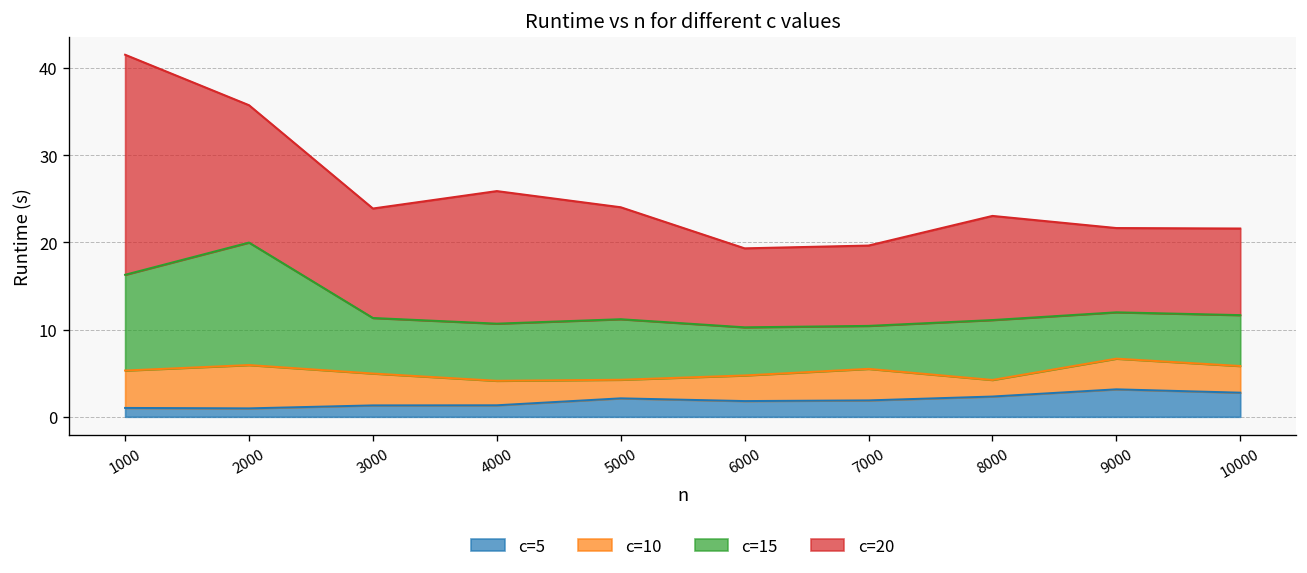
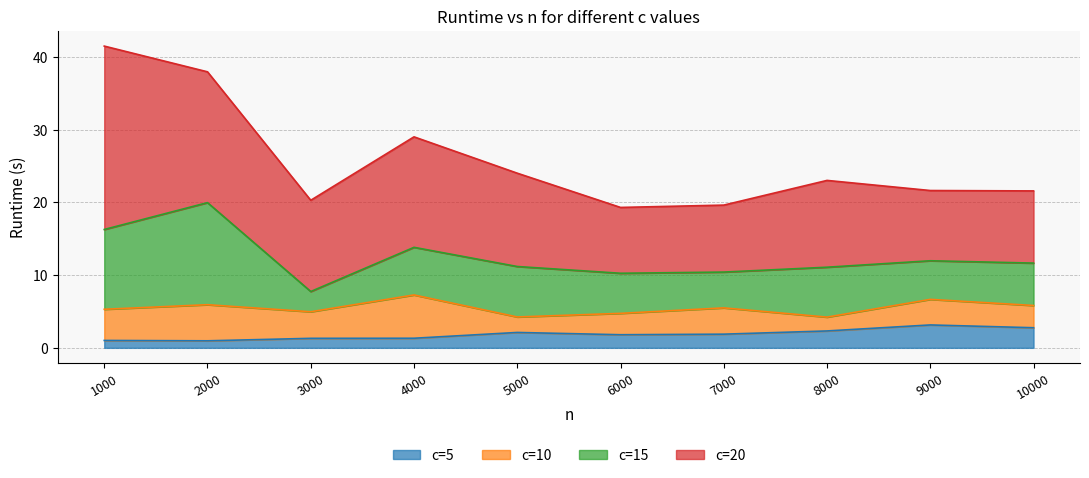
c=20, 2000: 16 -> 18
c=15, 3000: 6 -> 3
c=10, 4000: 3 -> 6
